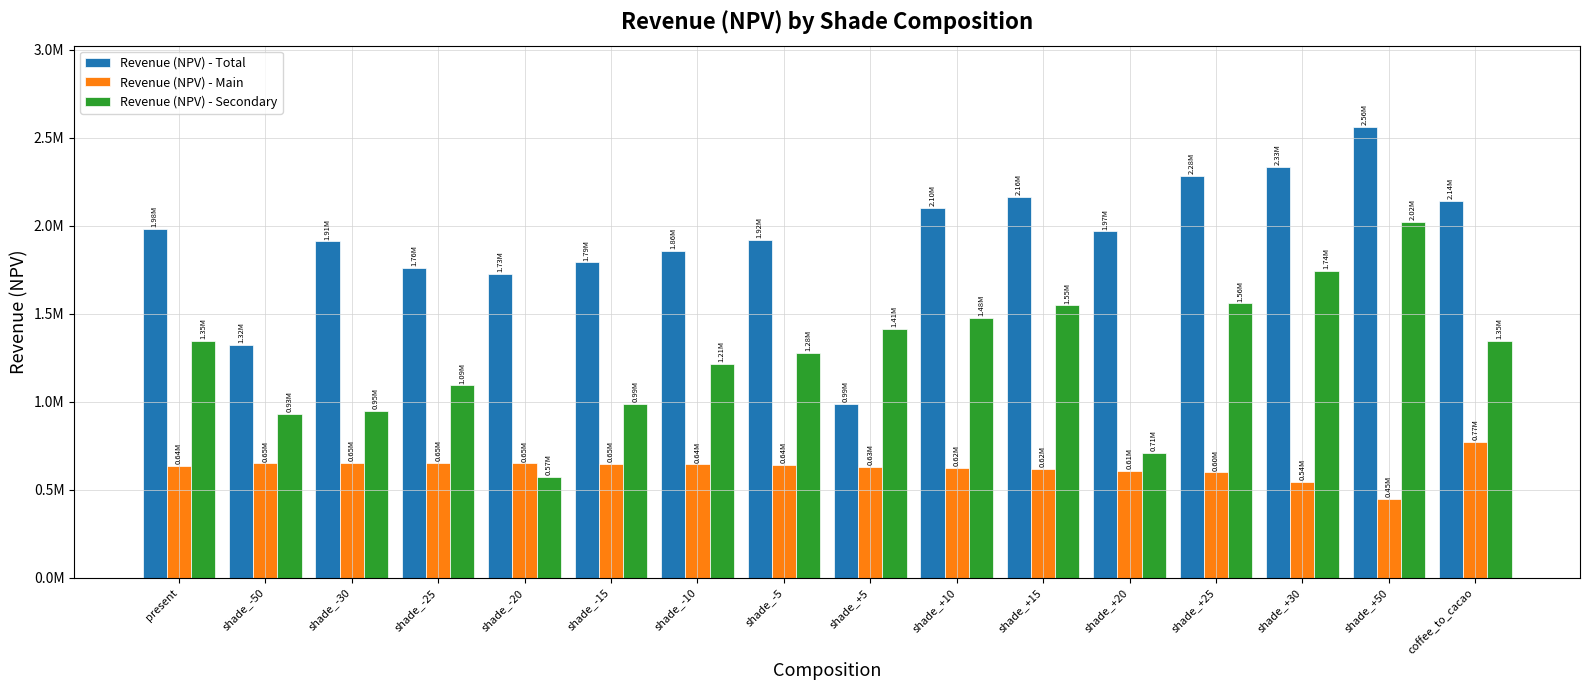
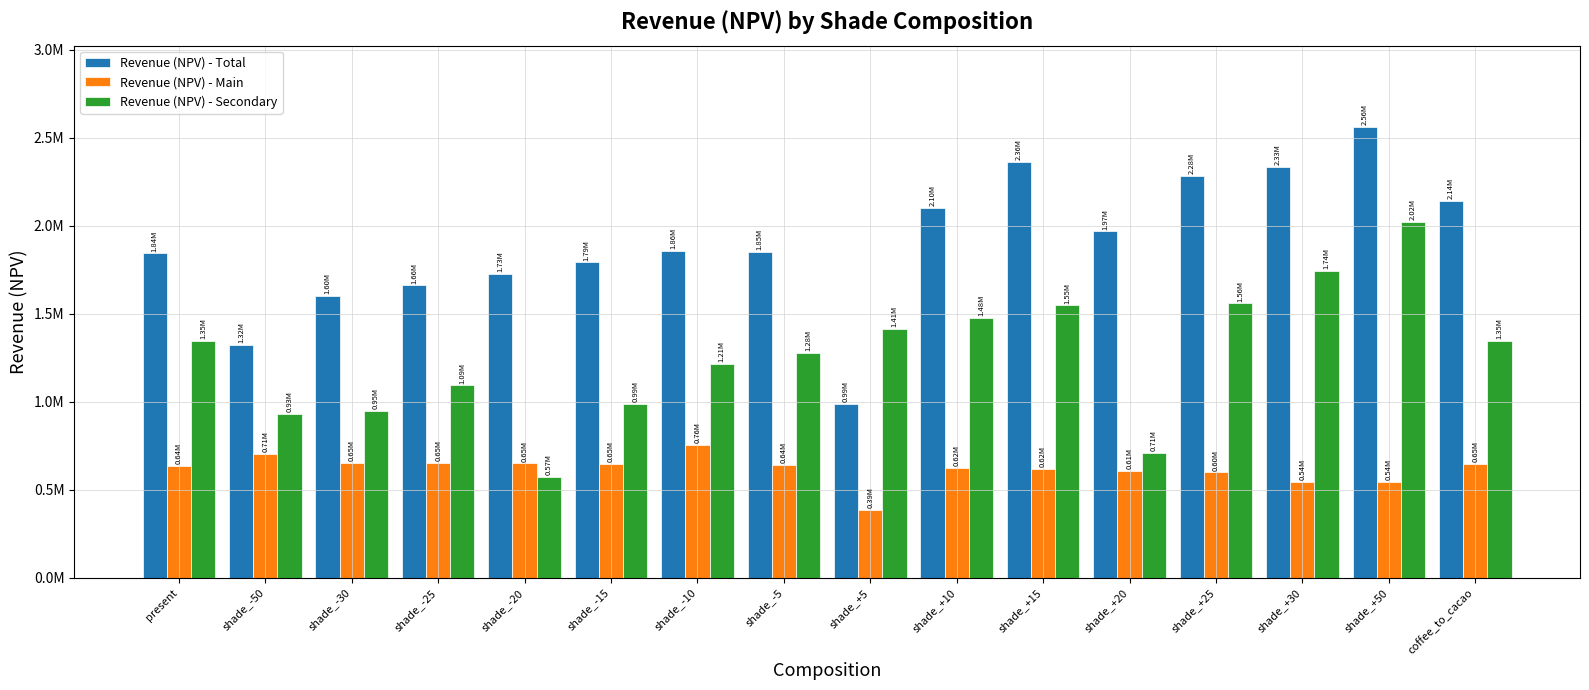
Revenue (NPV) - Total, present: 1.98M -> 1.84M
Revenue (NPV) - Main, shade_-50: 0.65M -> 0.71M
Revenue (NPV) - Total, shade_-30: 1.91M -> 1.60M
Revenue (NPV) - Total, shade_-25: 1.76M -> 1.66M
Revenue (NPV) - Main, shade_-10: 0.64M -> 0.76M
Revenue (NPV) - Total, shade_-5: 1.92M -> 1.85M
Revenue (NPV) - Main, shade_+5: 0.63M -> 0.39M
Revenue (NPV) - Total, shade_+15: 2.16M -> 2.36M
Revenue (NPV) - Main, shade_+50: 0.45M -> 0.54M
Revenue (NPV) - Main, coffee_to_cacao: 0.77M -> 0.65M
